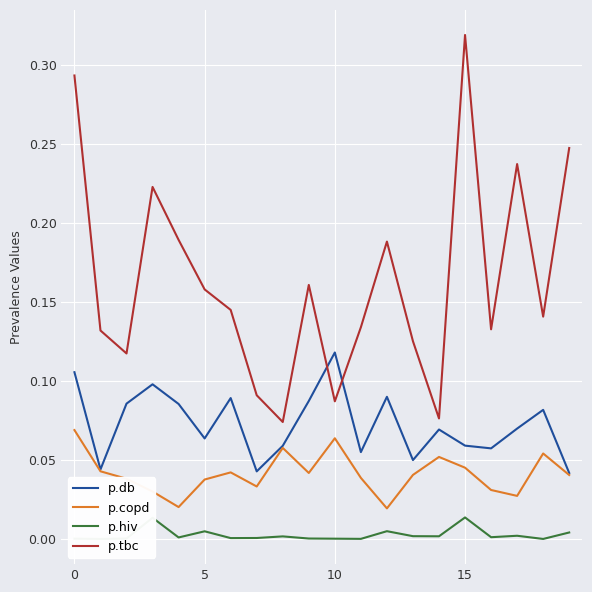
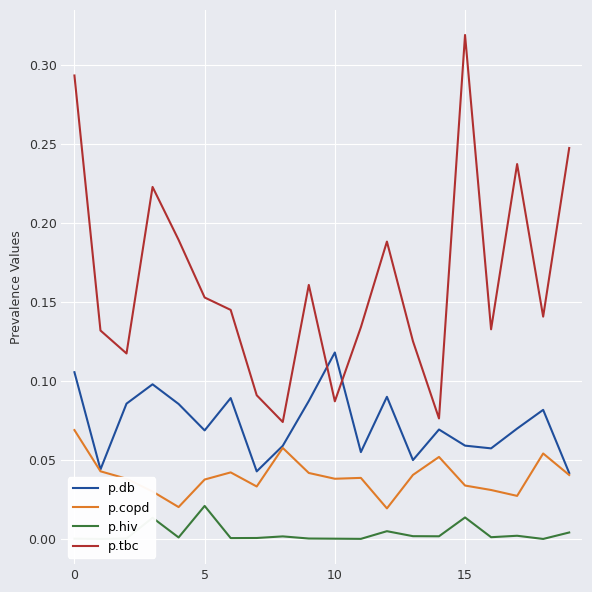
p.db, 5: 0.064 -> 0.069
p.hiv, 5: 0.005 -> 0.021
p.tbc, 5: 0.158 -> 0.153
p.copd, 10: 0.064 -> 0.038
p.copd, 15: 0.045 -> 0.034
